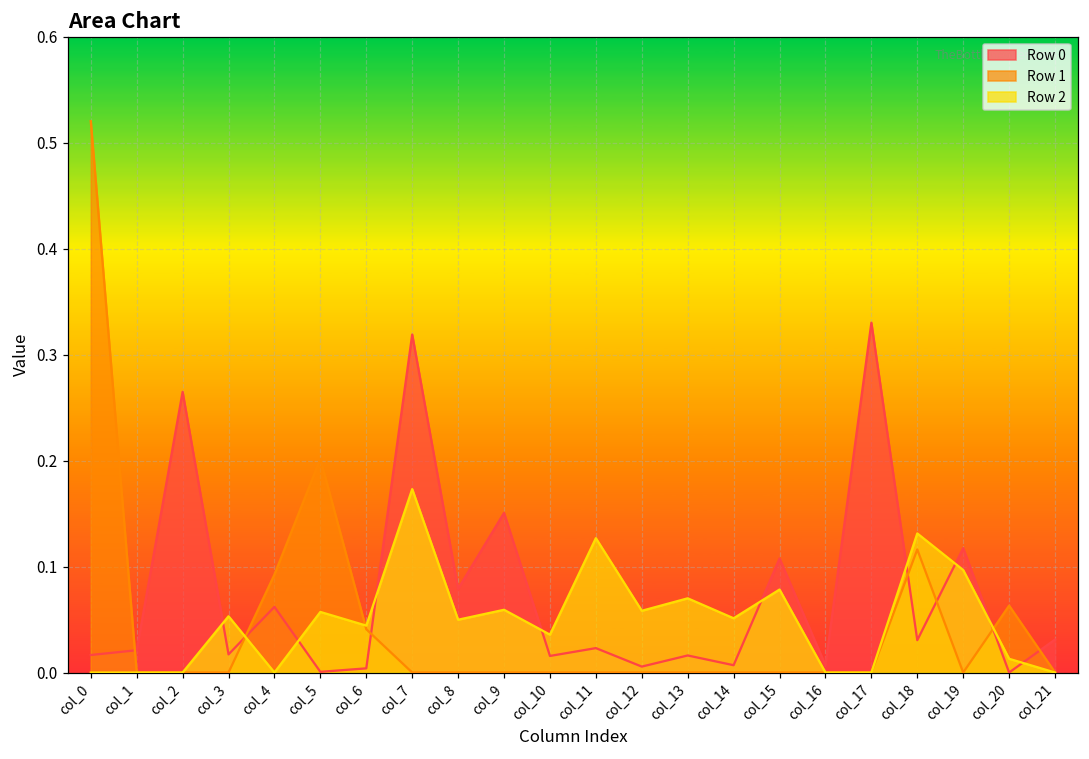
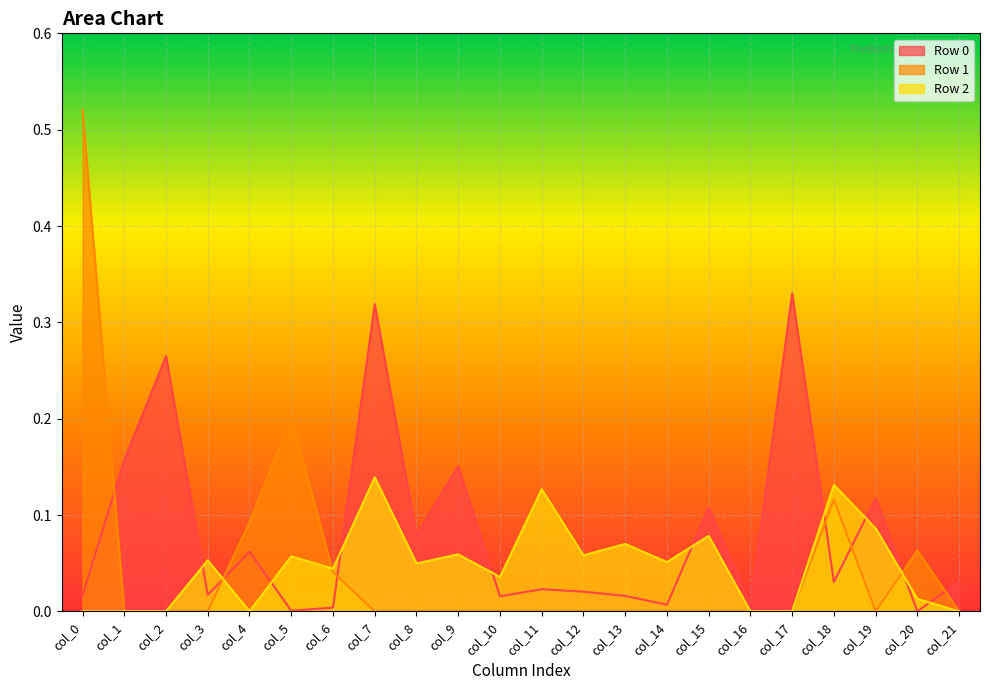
Row 0, col_1: 0.02 -> 0.16
Row 2, col_7: 0.17 -> 0.14
Row 0, col_12: 0.01 -> 0.02
Row 2, col_19: 0.10 -> 0.09
